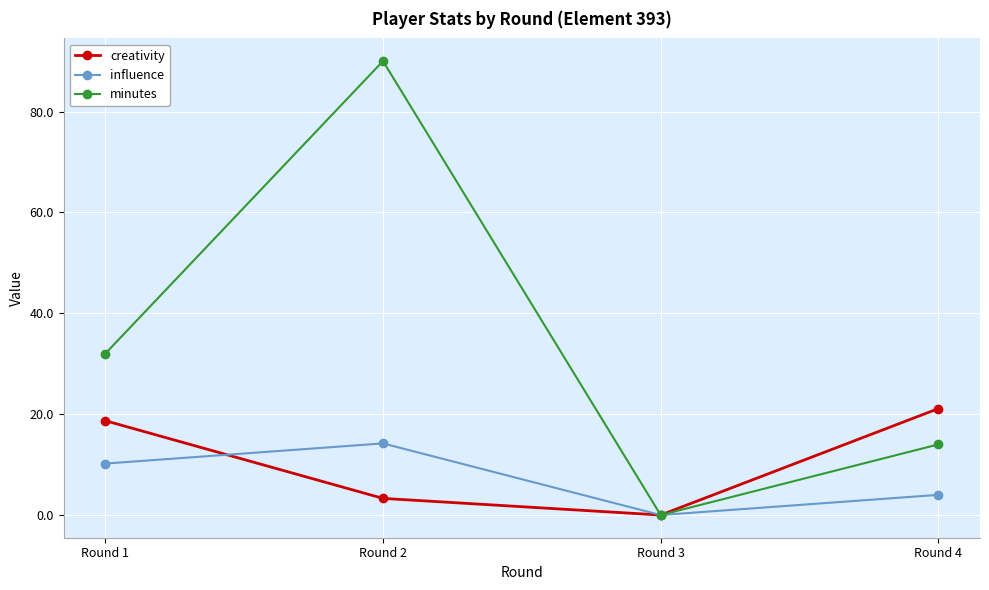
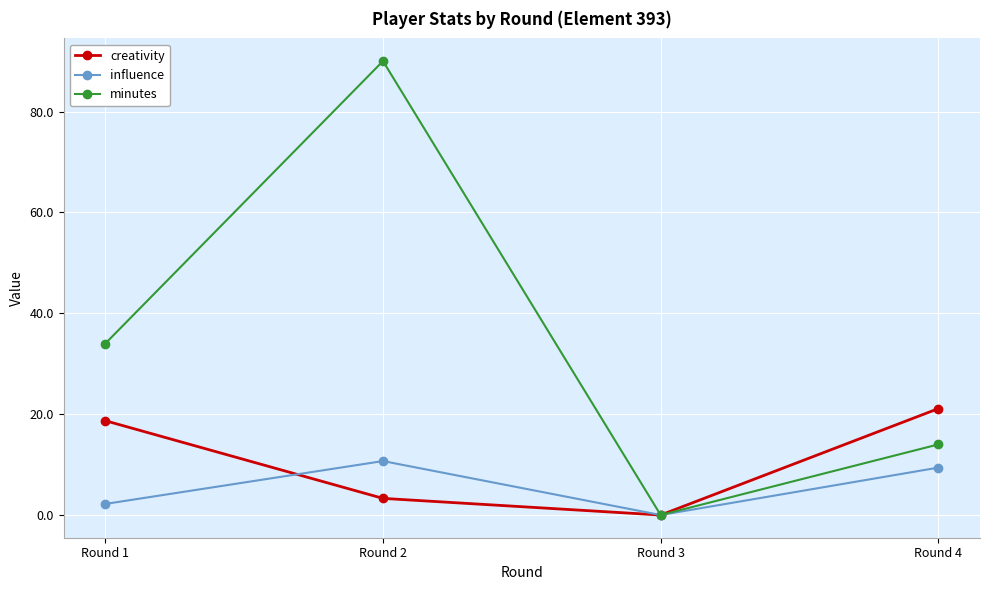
influence, Round 1: 10 -> 2
minutes, Round 1: 32 -> 34
influence, Round 2: 14 -> 11
influence, Round 4: 4 -> 9
